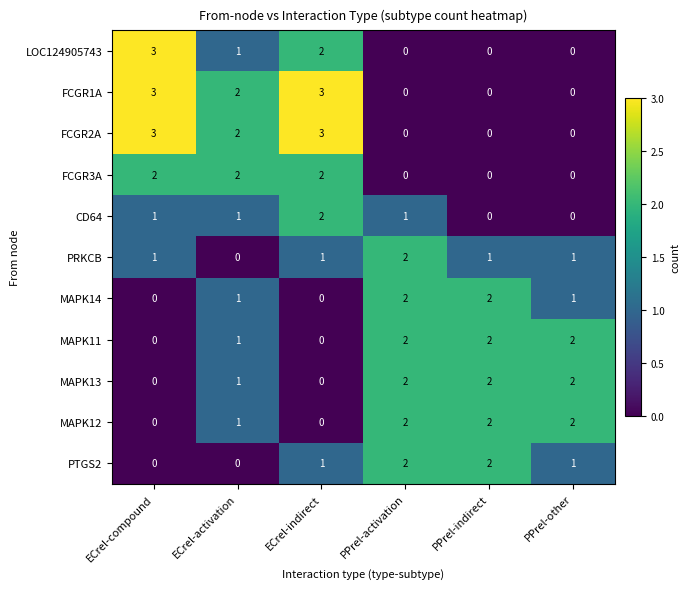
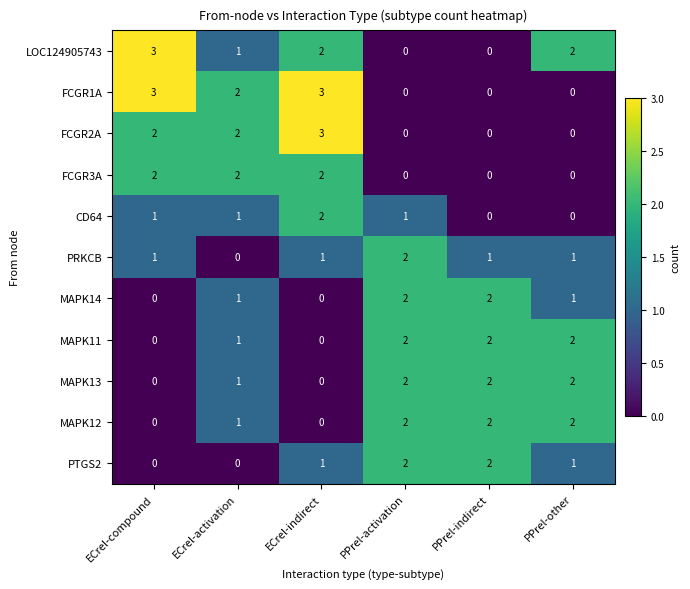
LOC124905743, PPrel-other: 0 -> 2
FCGR2A, ECrel-compound: 3 -> 2
